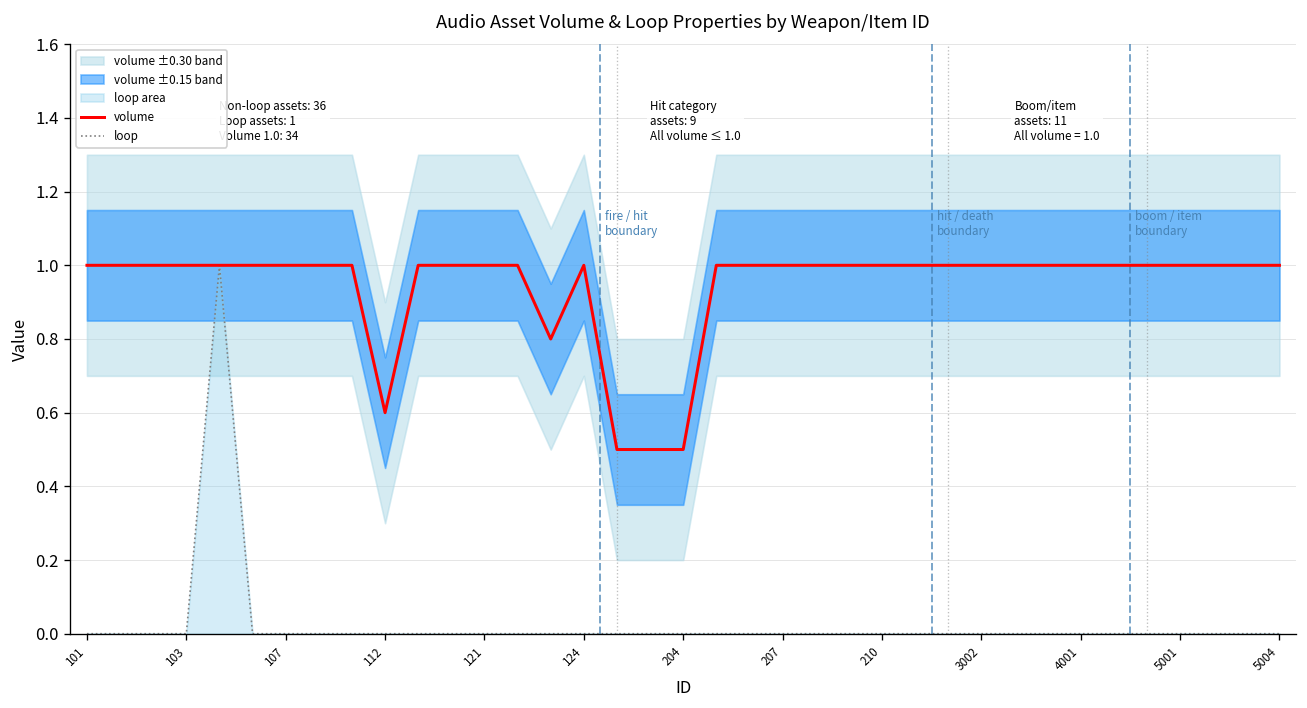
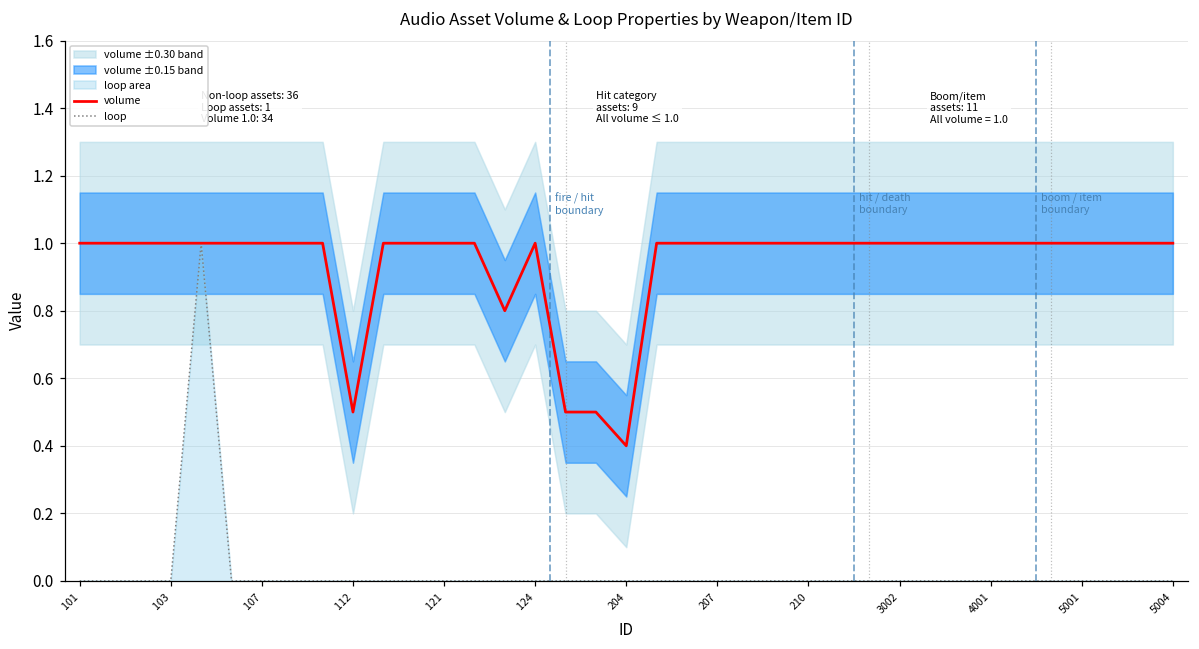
volume, 112: 0.6 -> 0.5
volume, 204: 0.5 -> 0.4
